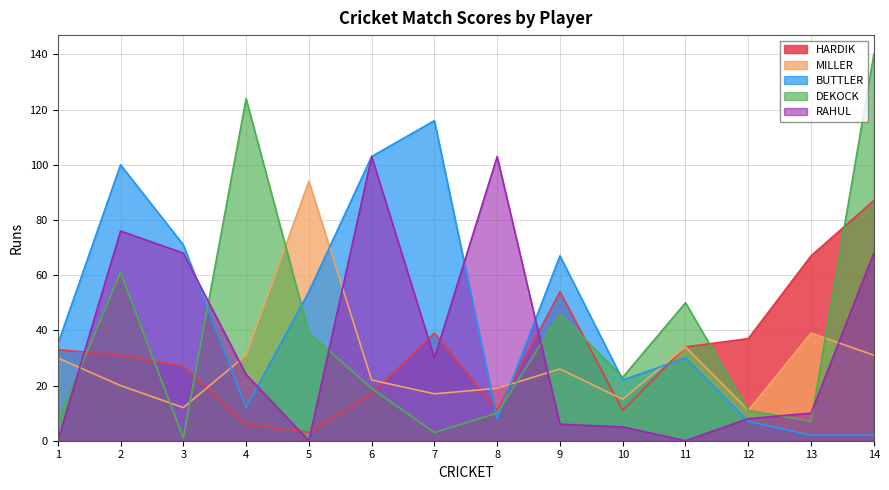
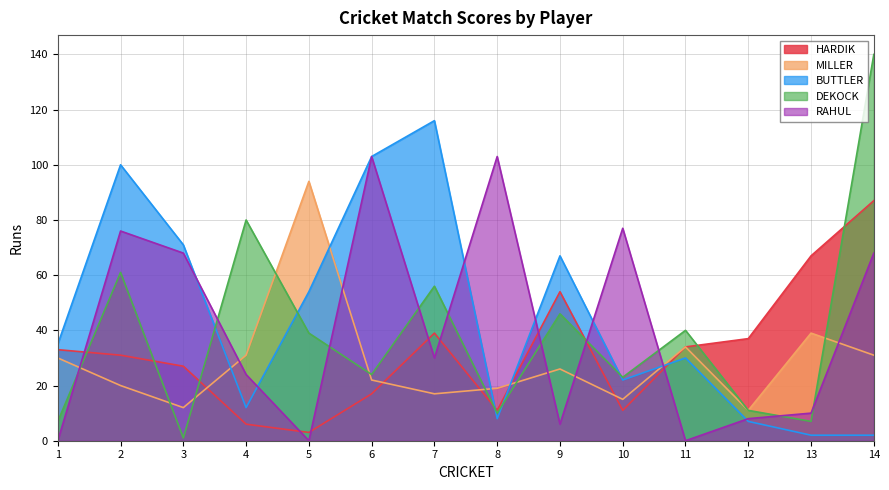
DEKOCK, 4: 124 -> 80
DEKOCK, 6: 19 -> 24
DEKOCK, 7: 3 -> 56
RAHUL, 10: 5 -> 77
DEKOCK, 11: 50 -> 40
